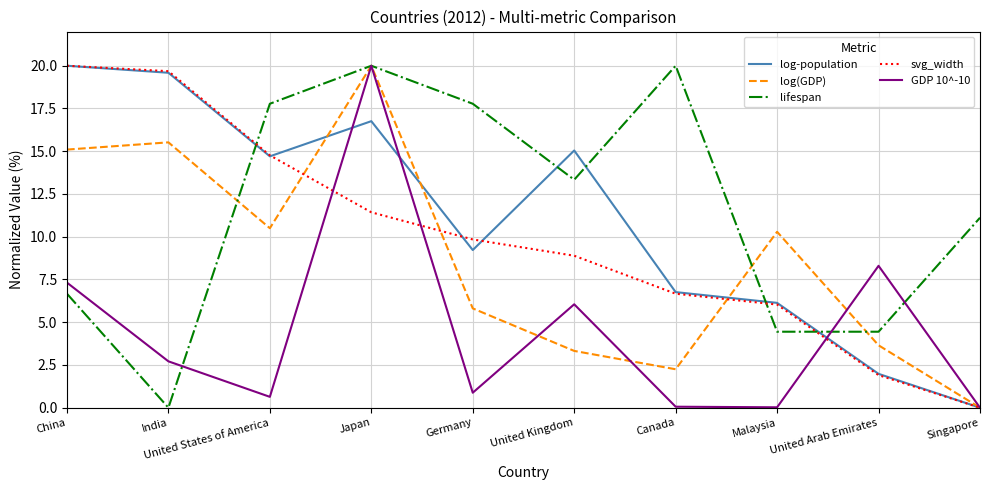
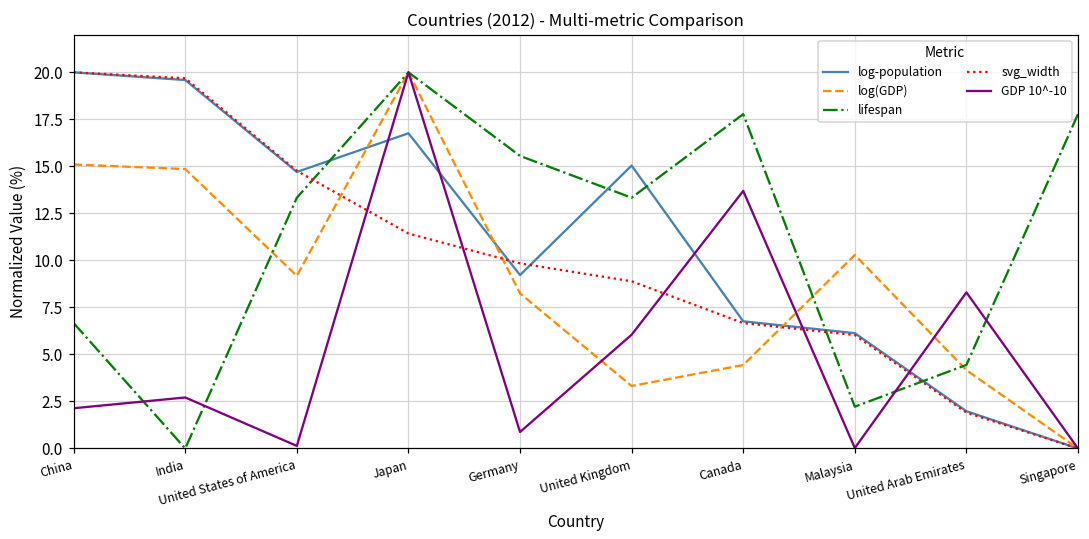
GDP 10^-10, China: 7.3 -> 2.1
log(GDP), India: 15.5 -> 14.9
log(GDP), United States of America: 10.5 -> 9.2
lifespan, United States of America: 17.8 -> 13.3
GDP 10^-10, United States of America: 0.6 -> 0.1
log(GDP), Germany: 5.8 -> 8.2
lifespan, Germany: 17.8 -> 15.6
log(GDP), Canada: 2.2 -> 4.4
lifespan, Canada: 20.0 -> 17.8
GDP 10^-10, Canada: 0.1 -> 13.7
lifespan, Malaysia: 4.4 -> 2.2
log(GDP), United Arab Emirates: 3.7 -> 4.2
lifespan, Singapore: 11.1 -> 17.8
